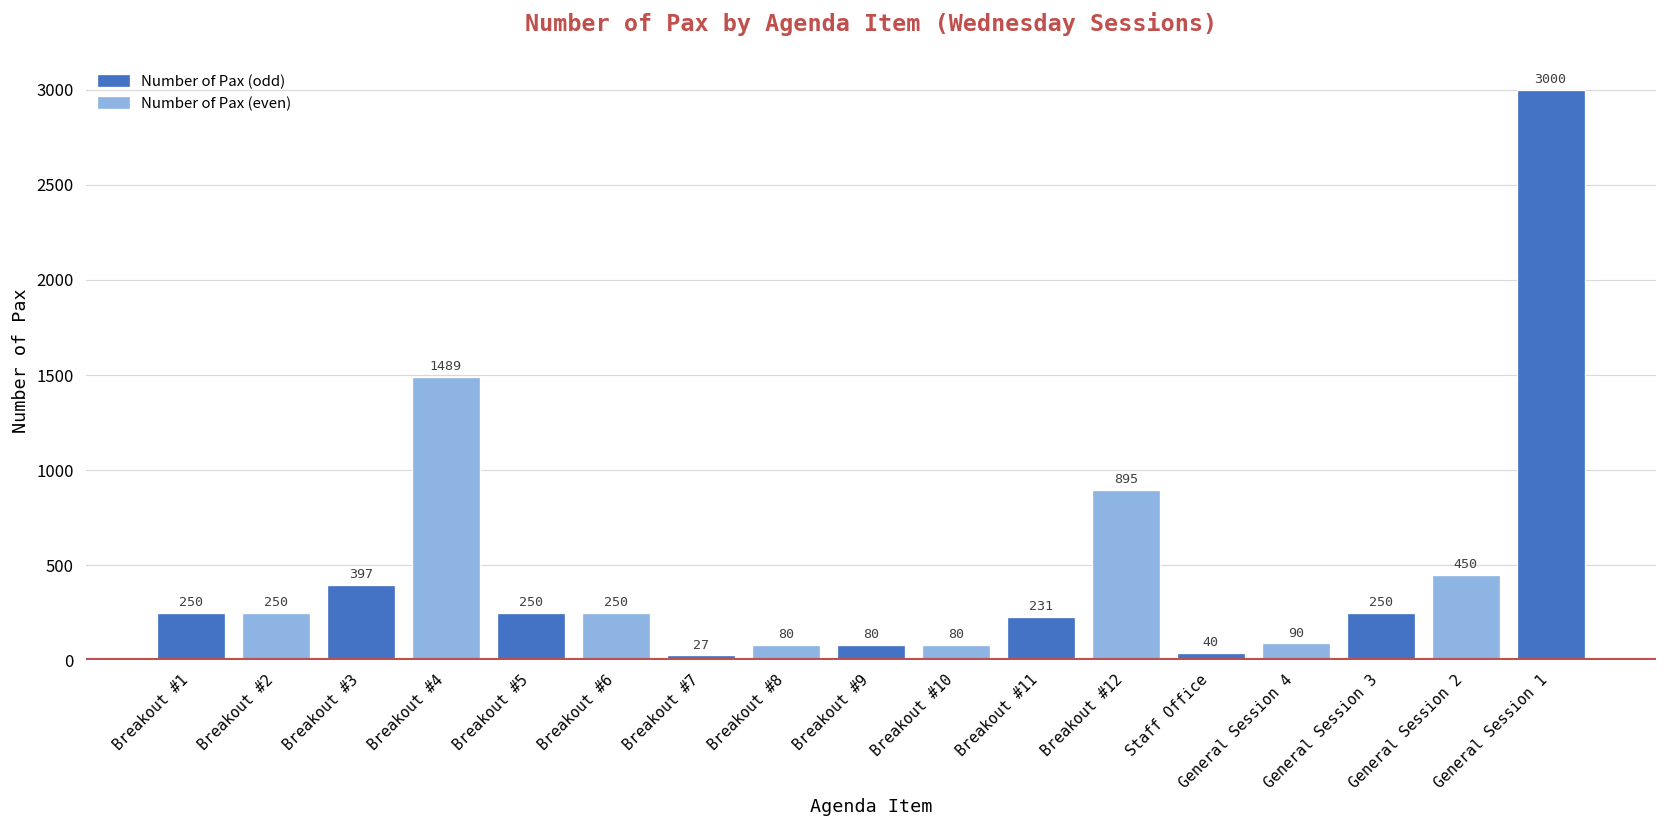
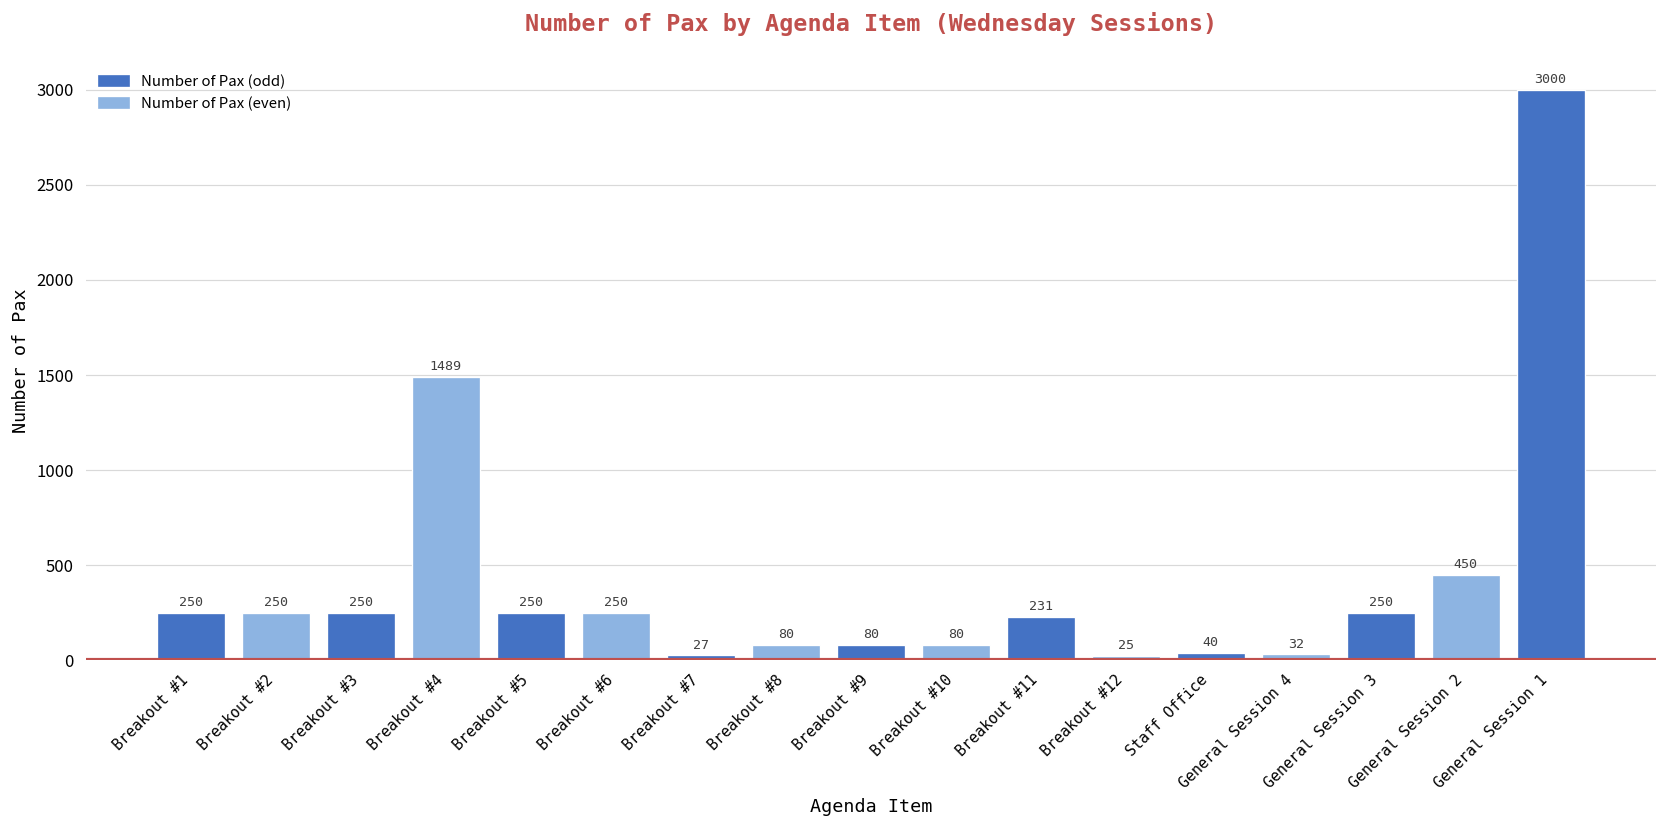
Breakout #3: 397 -> 250
Breakout #12: 895 -> 25
General Session 4: 90 -> 32
